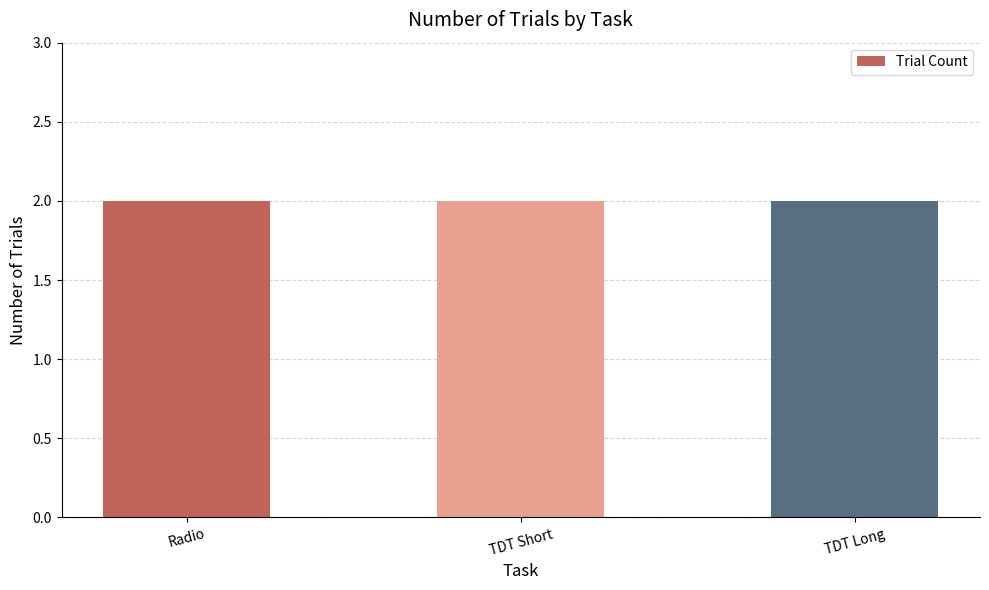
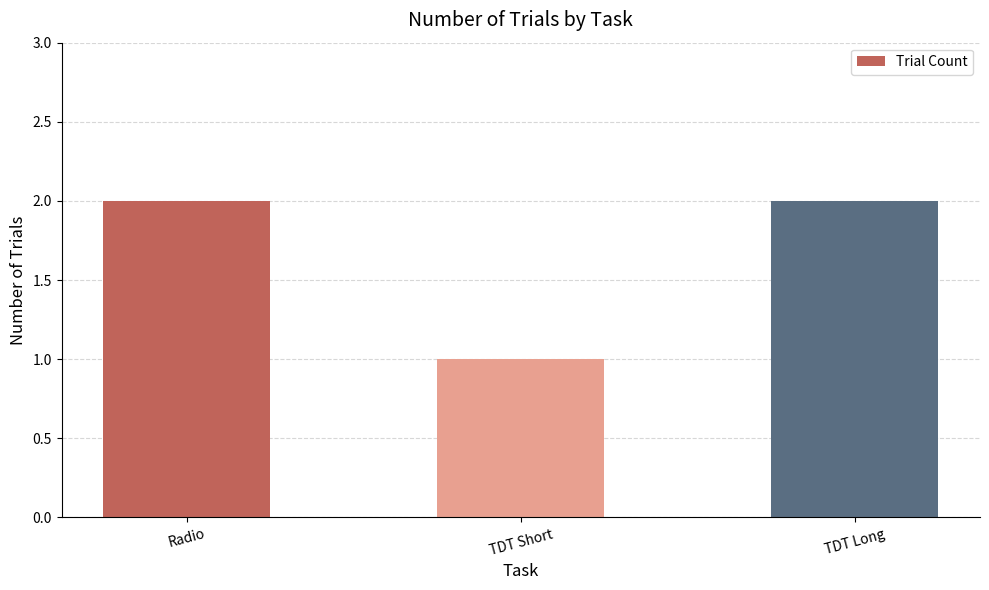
TDT Short: 2 -> 1
